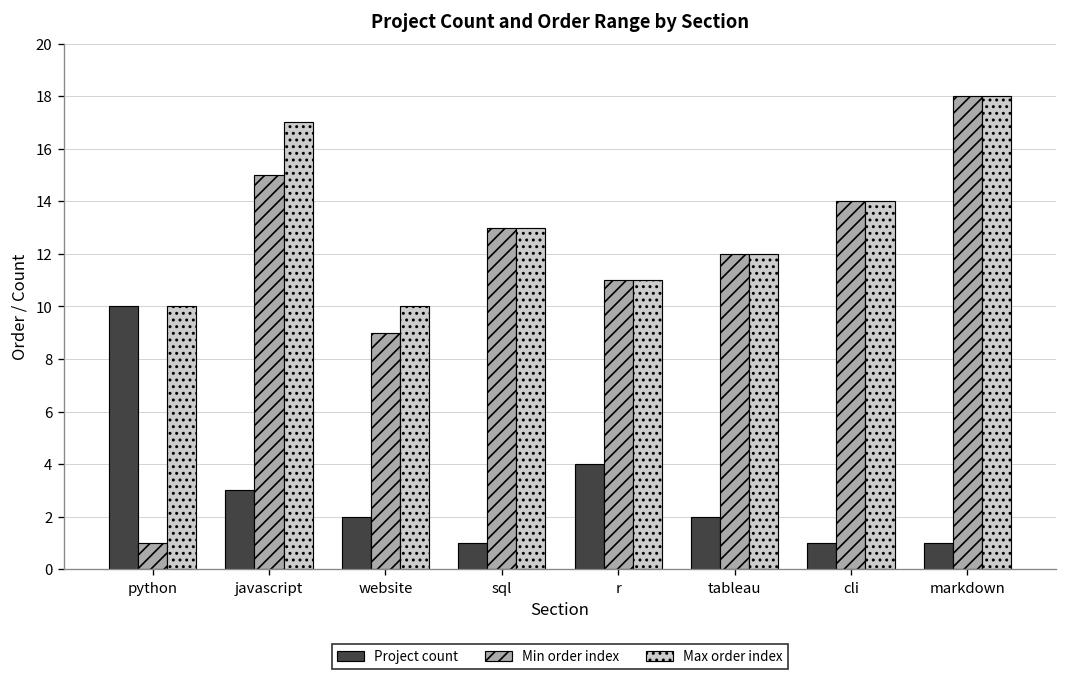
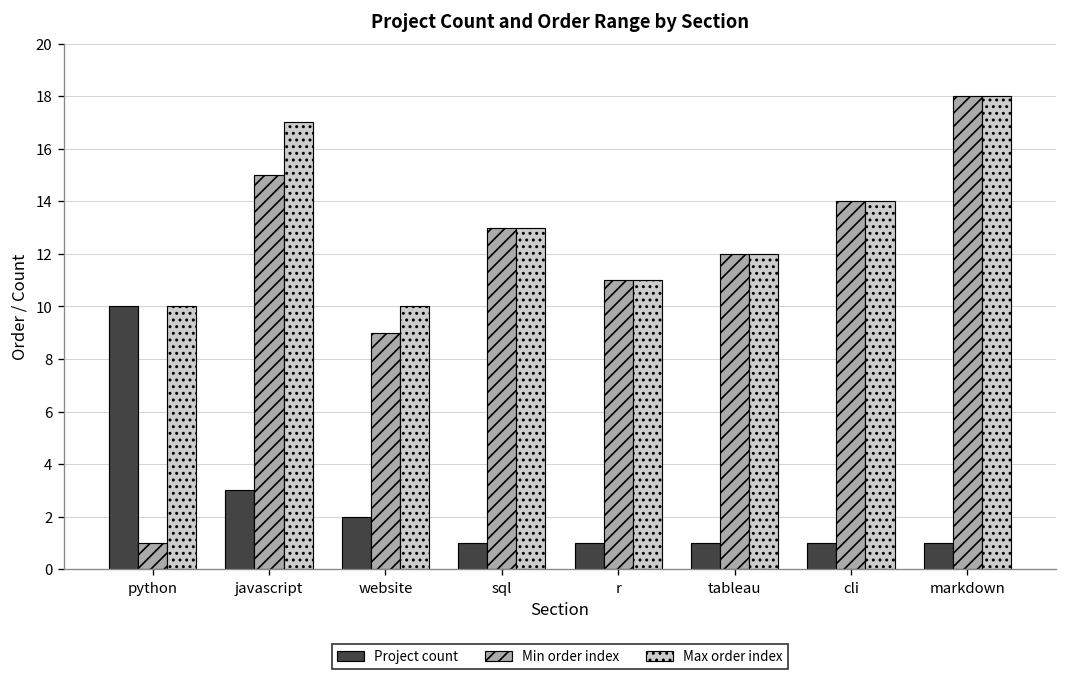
Project count, r: 4 -> 1
Project count, tableau: 2 -> 1
